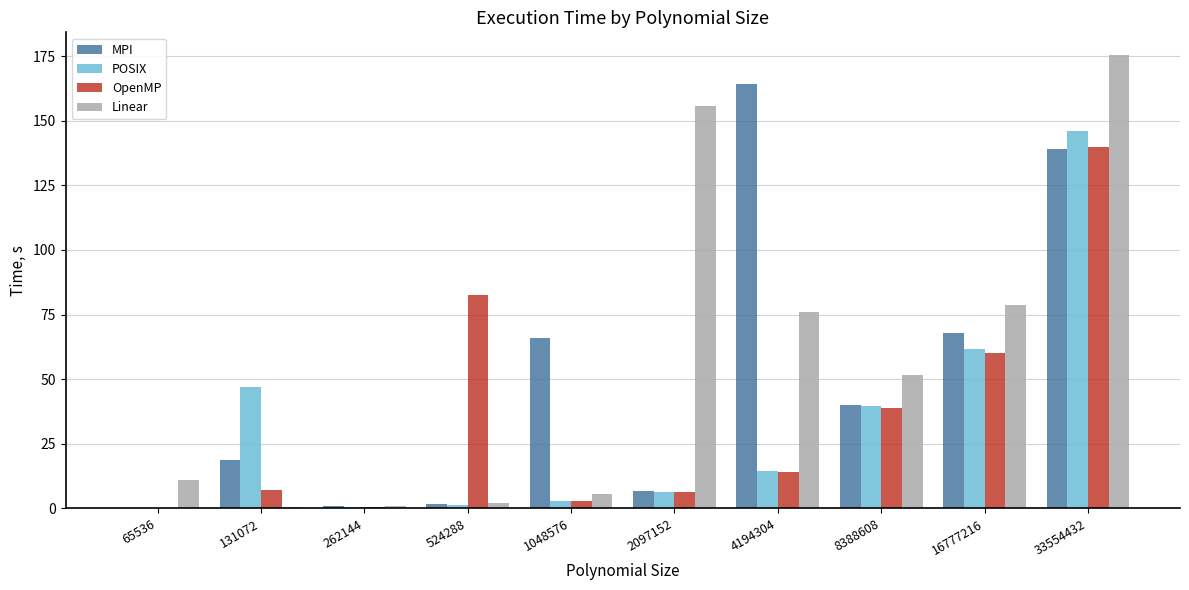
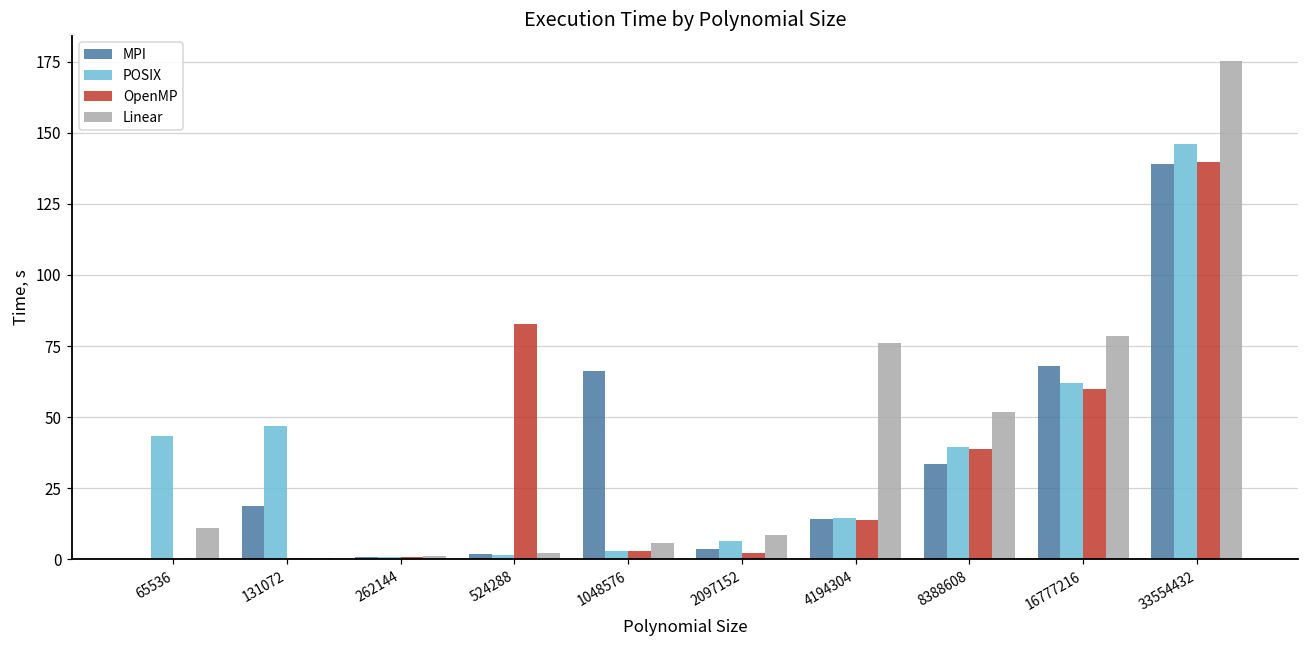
POSIX, 65536: 0 -> 43
OpenMP, 131072: 7 -> 0
MPI, 2097152: 7 -> 4
OpenMP, 2097152: 7 -> 2
Linear, 2097152: 156 -> 9
MPI, 4194304: 164 -> 14
MPI, 8388608: 40 -> 34
